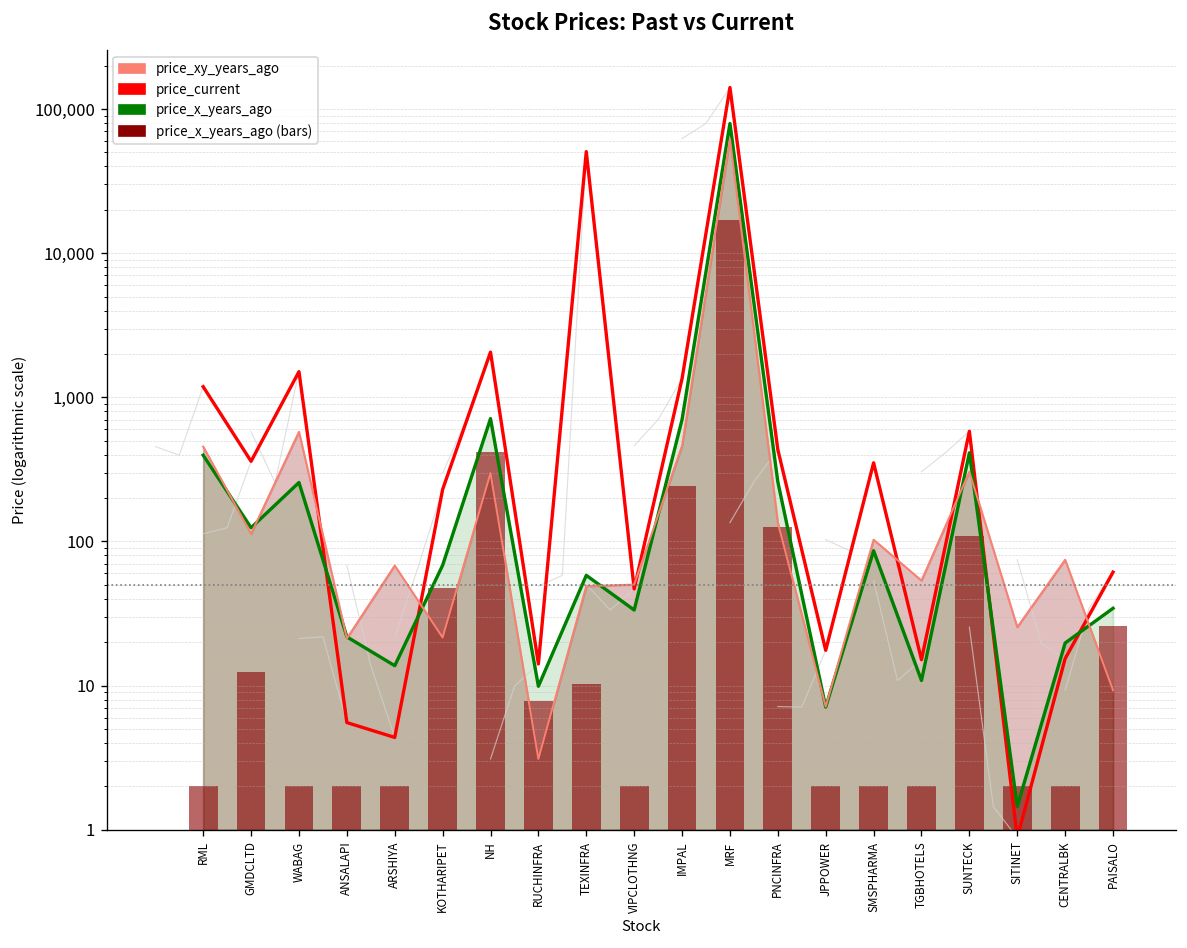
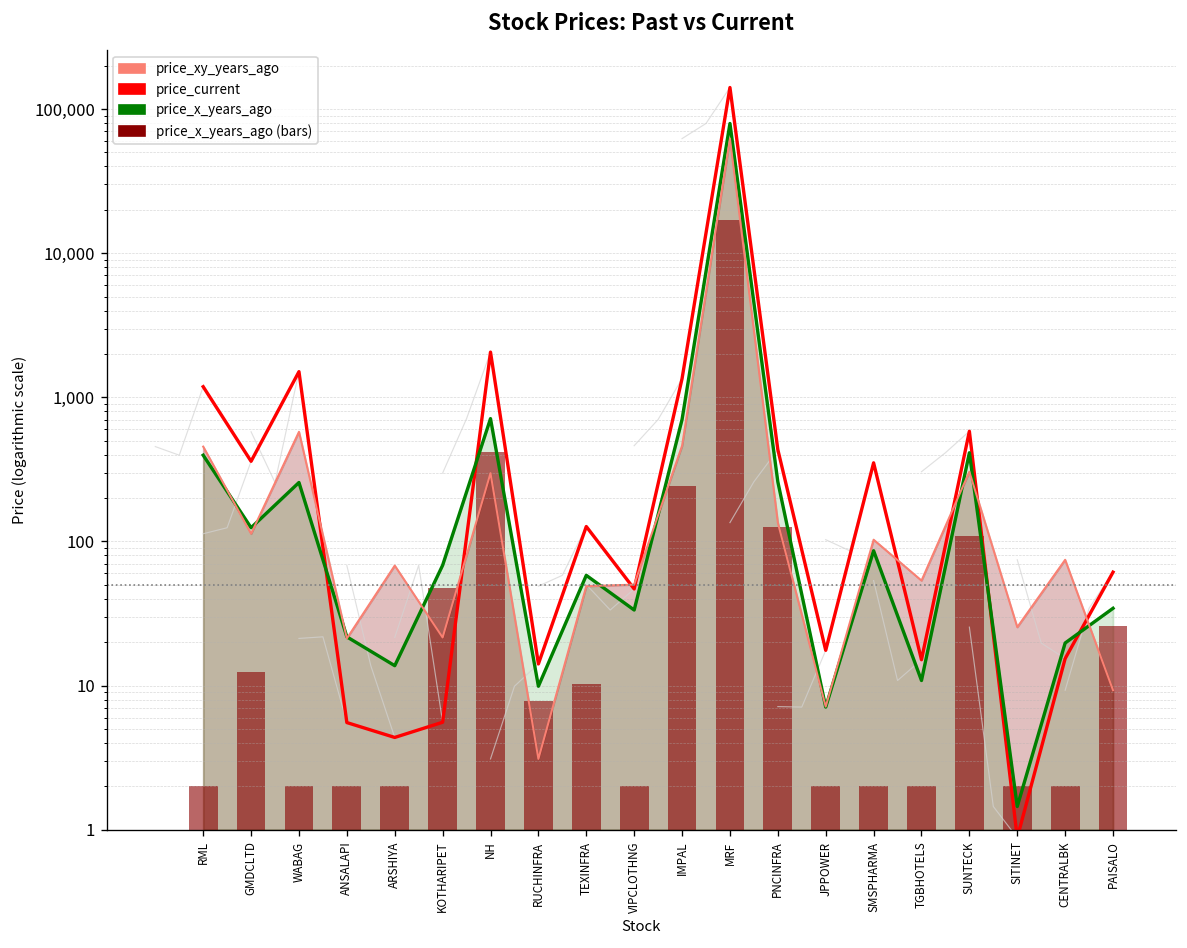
price_current, KOTHARIPET: 230 -> 6
price_current, TEXINFRA: 51,000 -> 130
